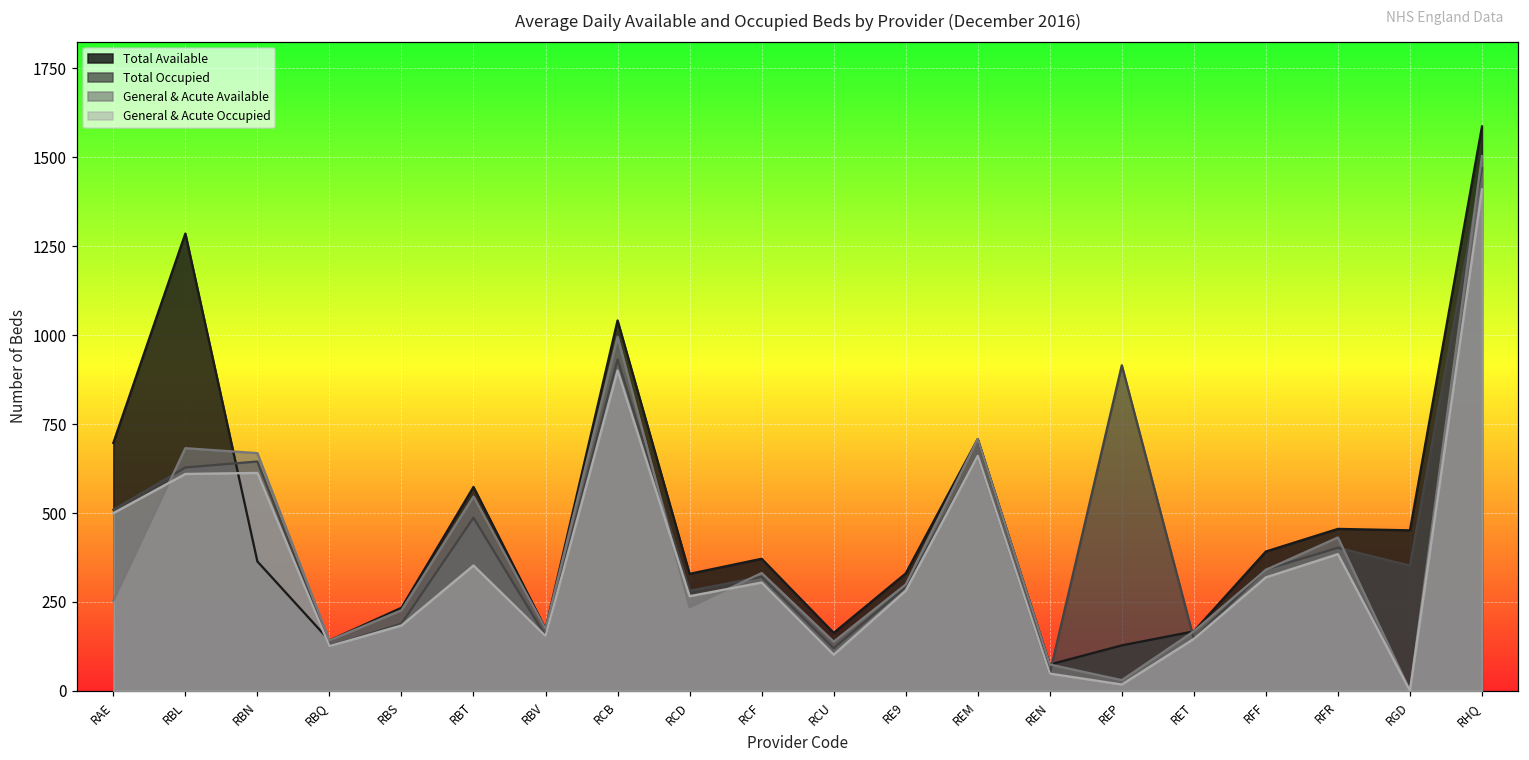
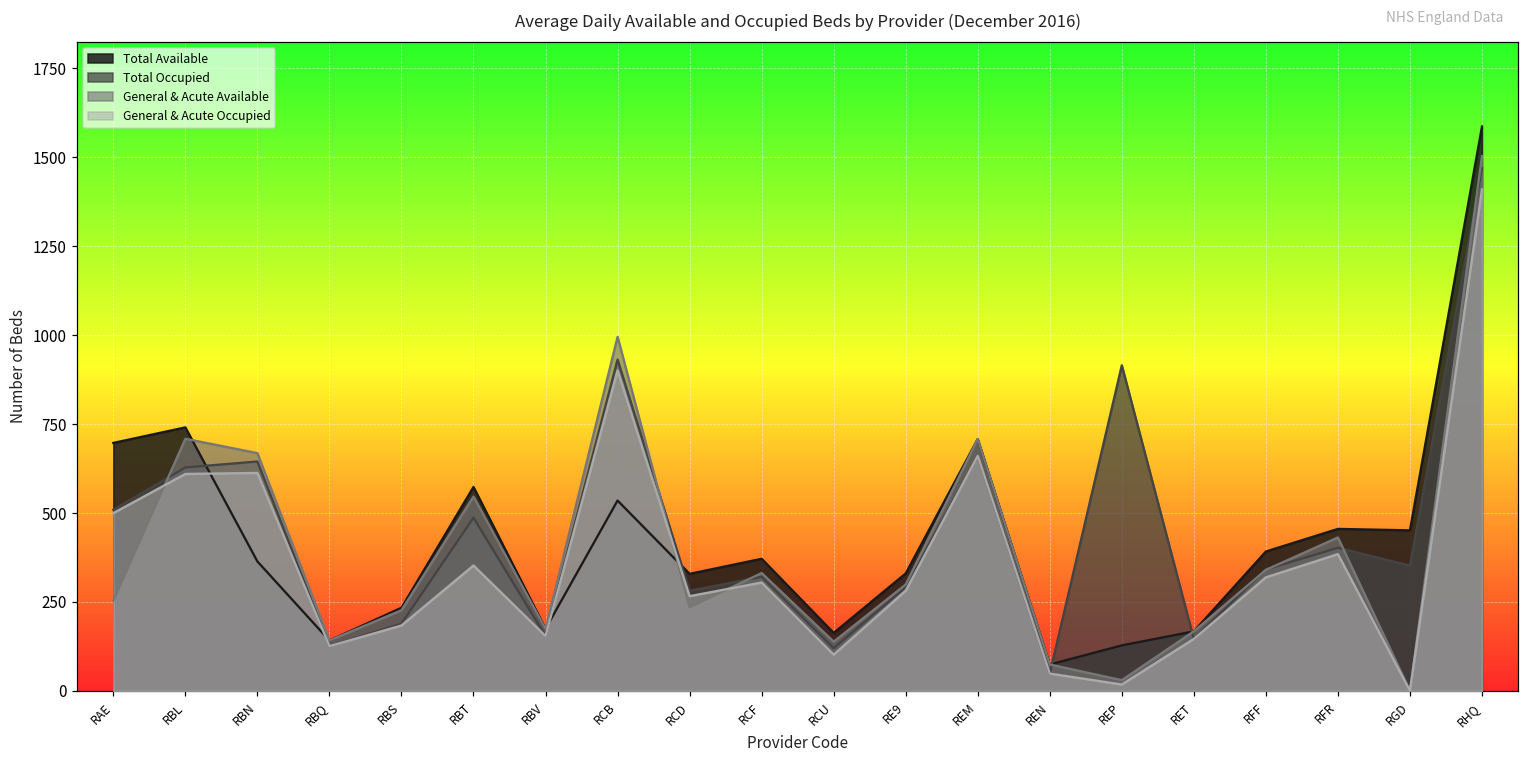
Total Available, RBL: 1290 -> 740
General & Acute Available, RBL: 680 -> 710
Total Available, RCB: 1040 -> 530
